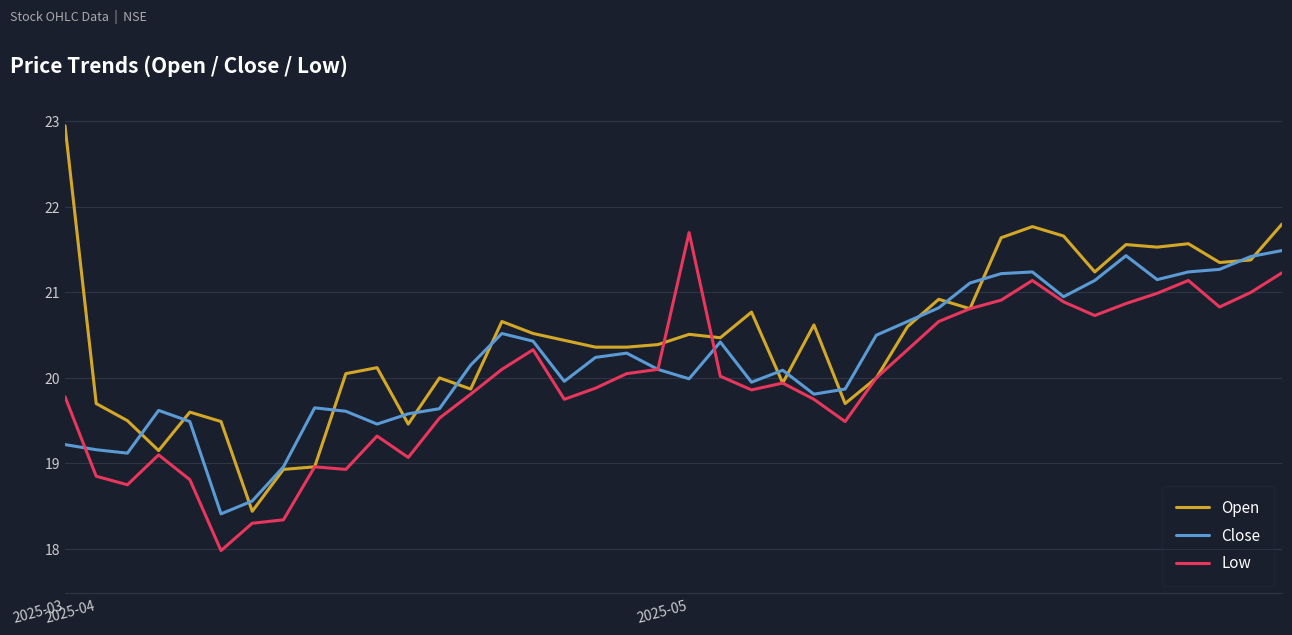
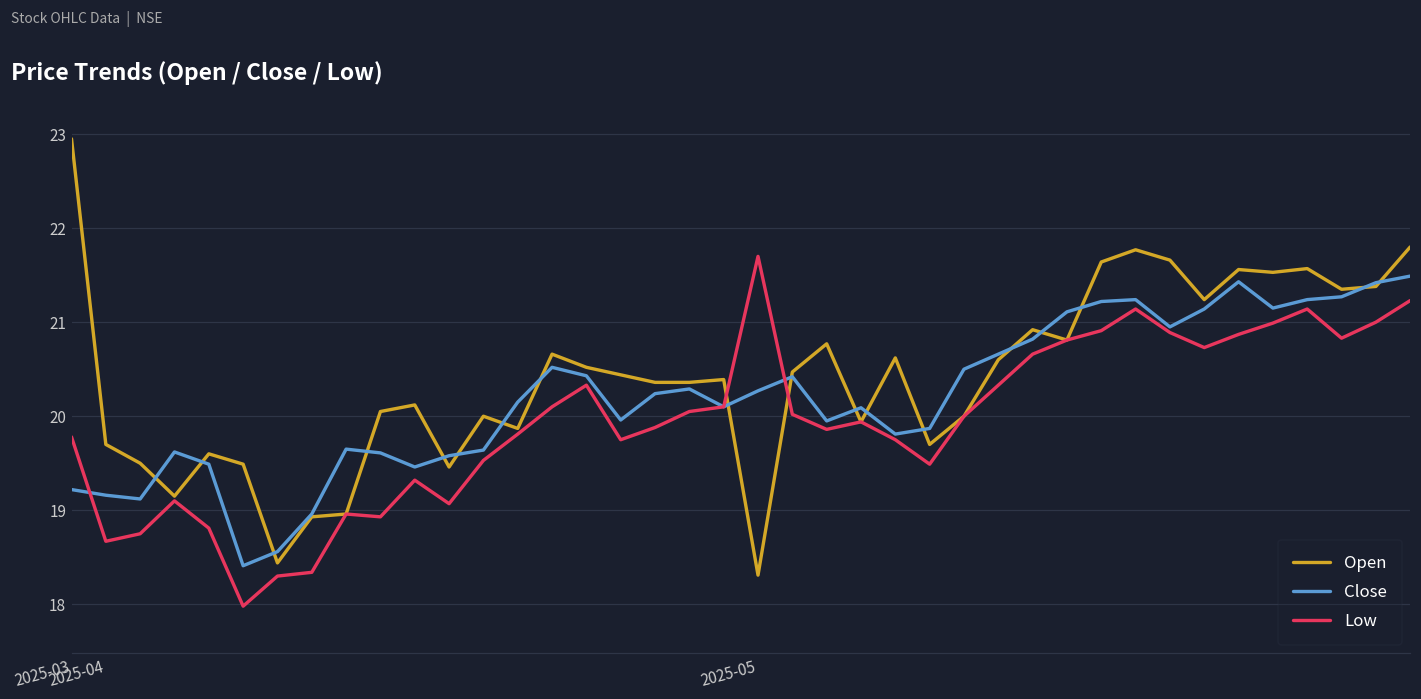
Low, 2025-04: 18.9 -> 18.7
Open, 2025-05: 20.5 -> 18.3
Close, 2025-05: 20.0 -> 20.3
